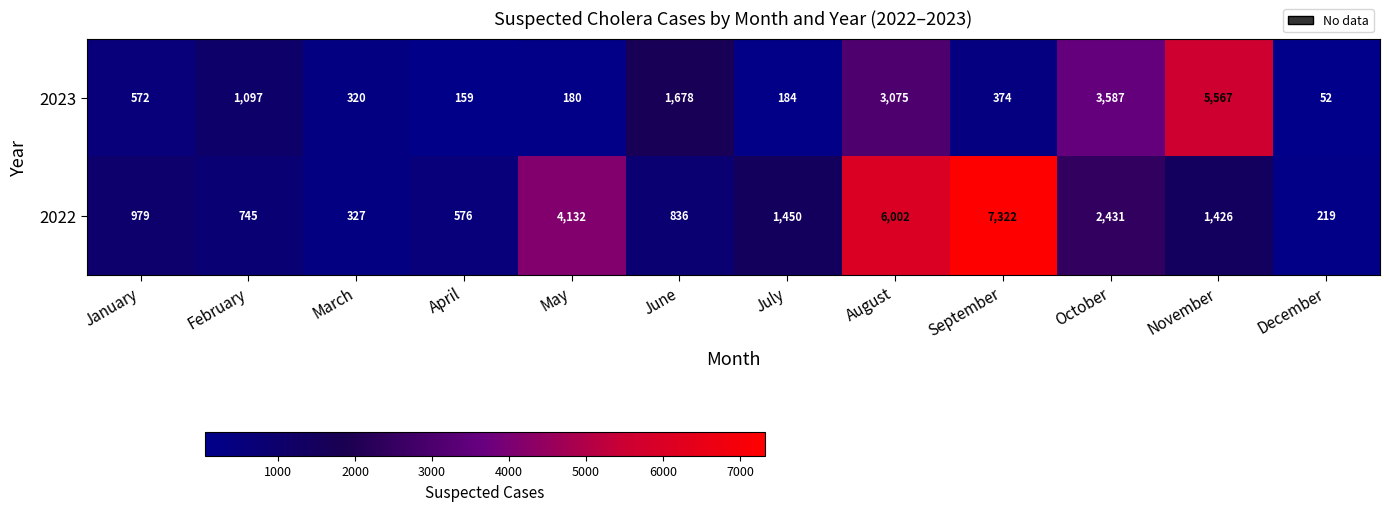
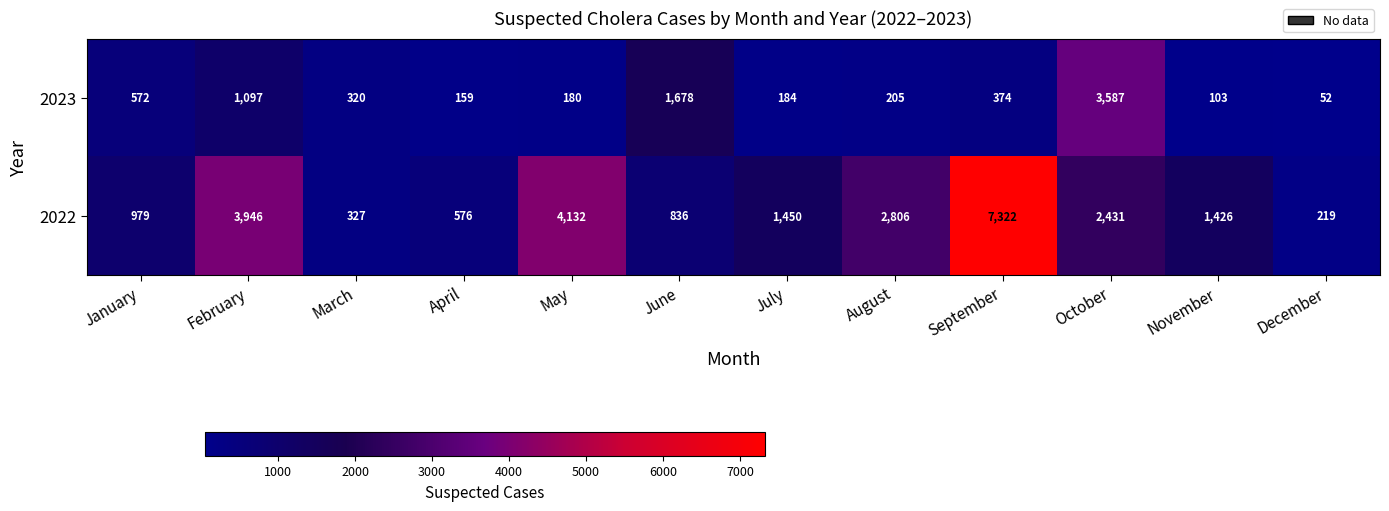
2023, August: 3,075 -> 205
2023, November: 5,567 -> 103
2022, February: 745 -> 3,946
2022, August: 6,002 -> 2,806
